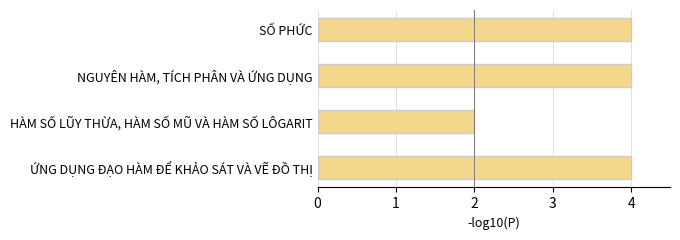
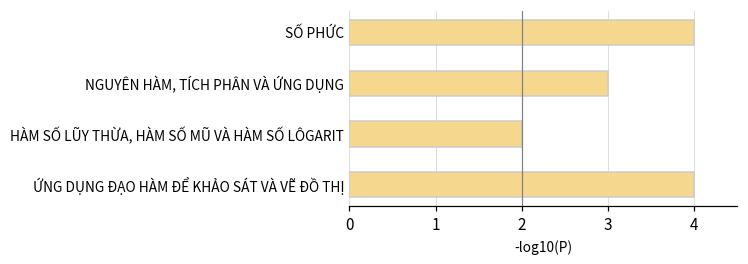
NGUYÊN HÀM, TÍCH PHÂN VÀ ỨNG DỤNG: 4 -> 3
